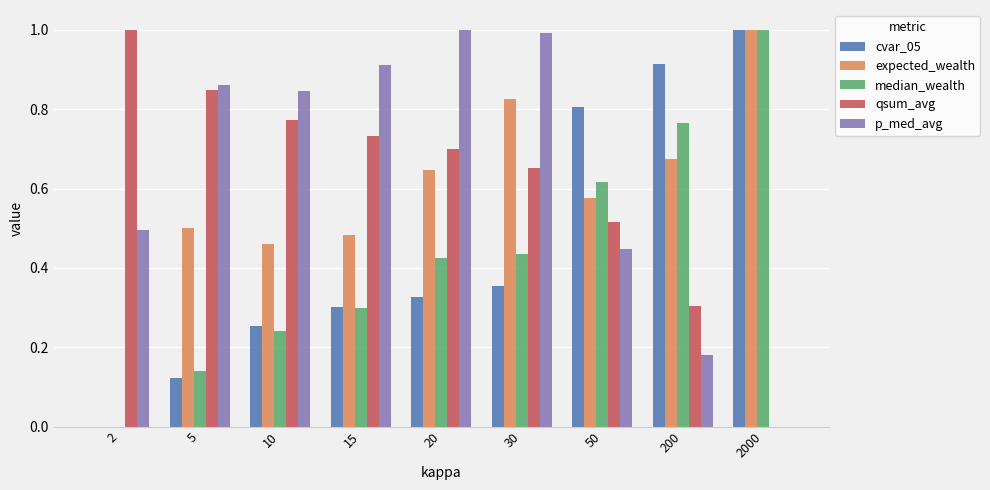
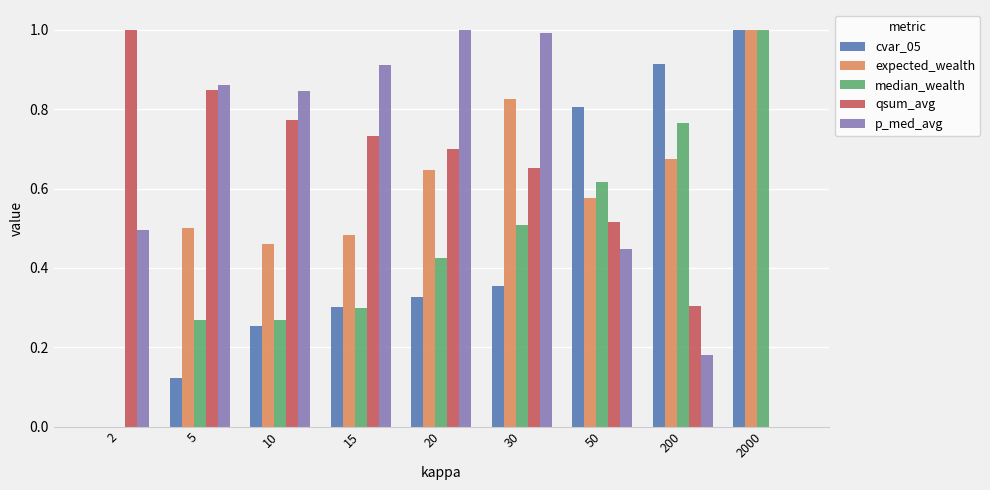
median_wealth, 5: 0.14 -> 0.27
median_wealth, 10: 0.24 -> 0.27
median_wealth, 30: 0.43 -> 0.51
